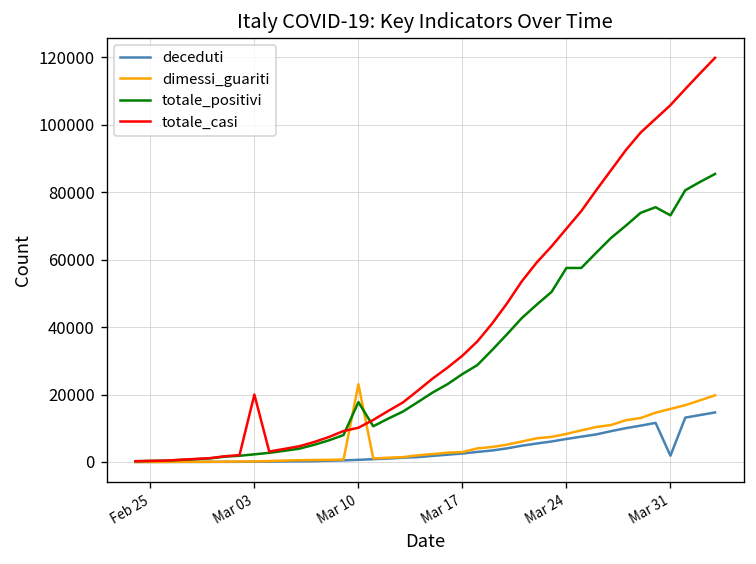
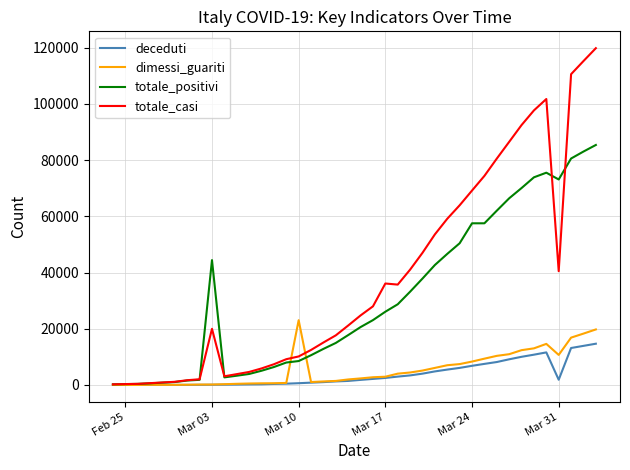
totale_positivi, Mar 03: 2000 -> 44000
totale_positivi, Mar 10: 18000 -> 9000
totale_casi, Mar 17: 32000 -> 36000
dimessi_guariti, Mar 31: 16000 -> 11000
totale_casi, Mar 31: 106000 -> 40000
